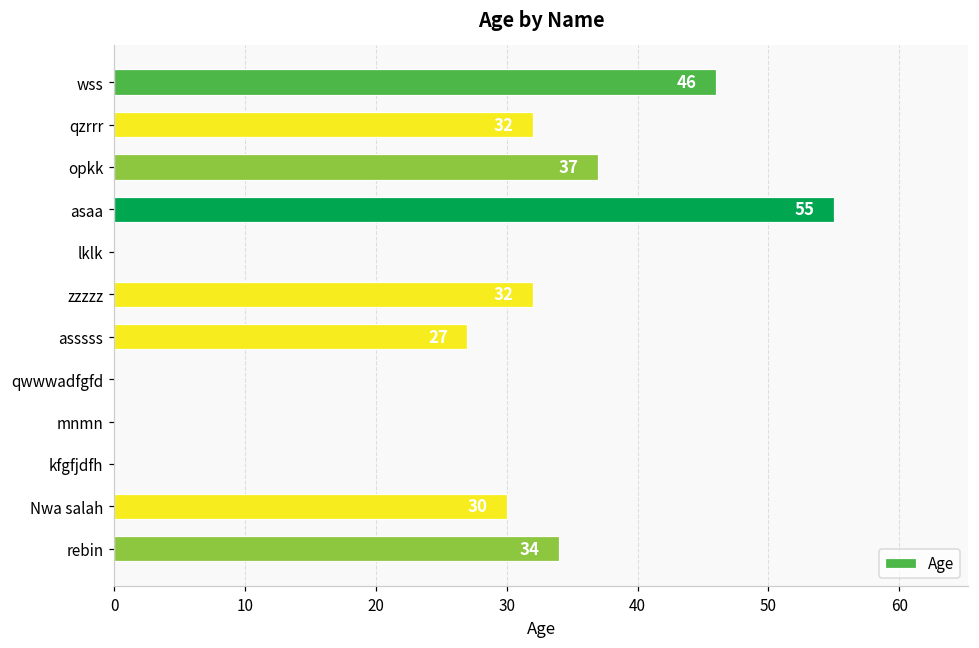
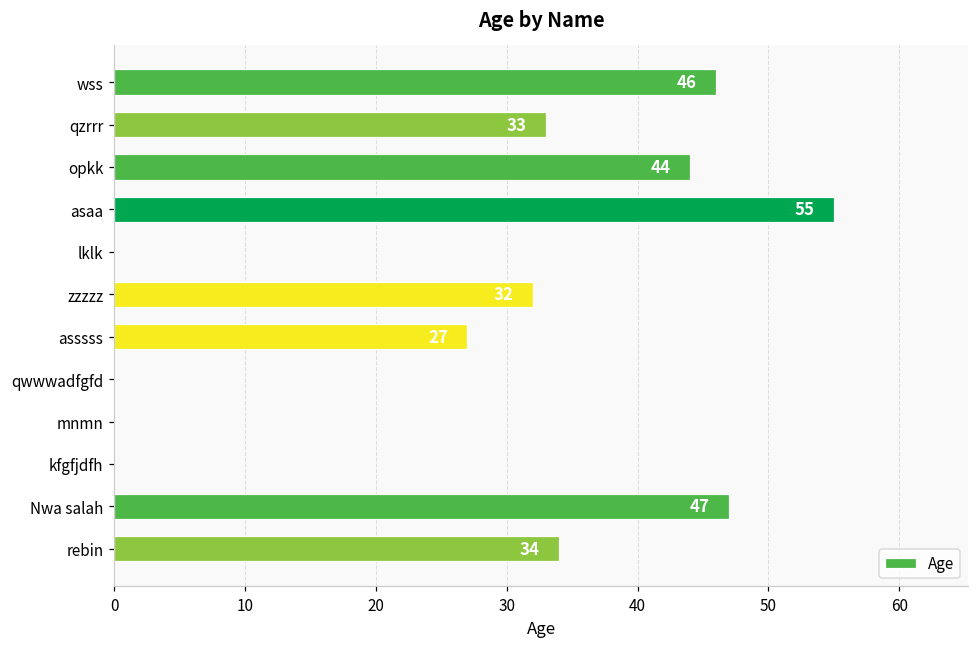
qzrrr: 32 -> 33
opkk: 37 -> 44
Nwa salah: 30 -> 47
